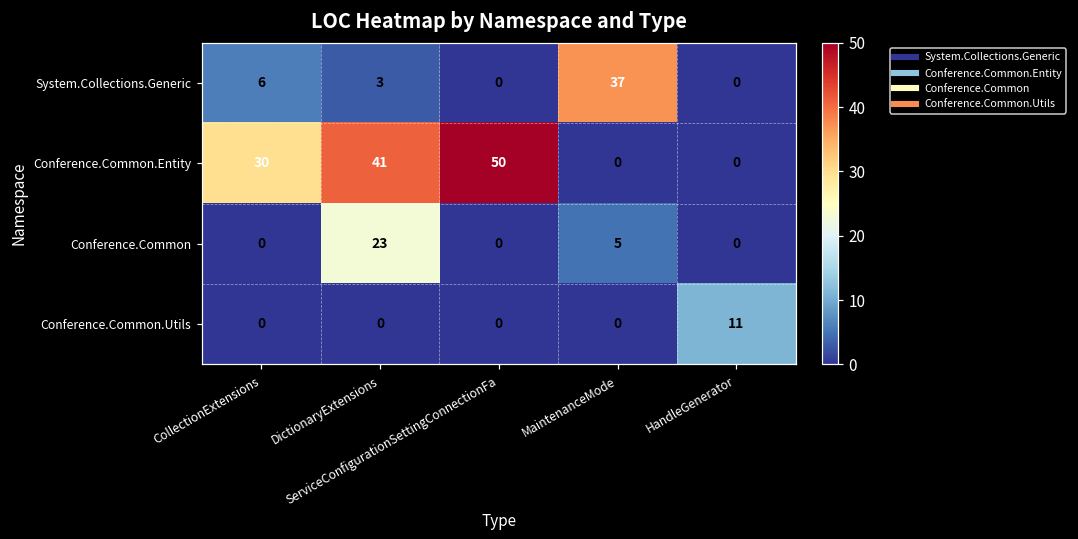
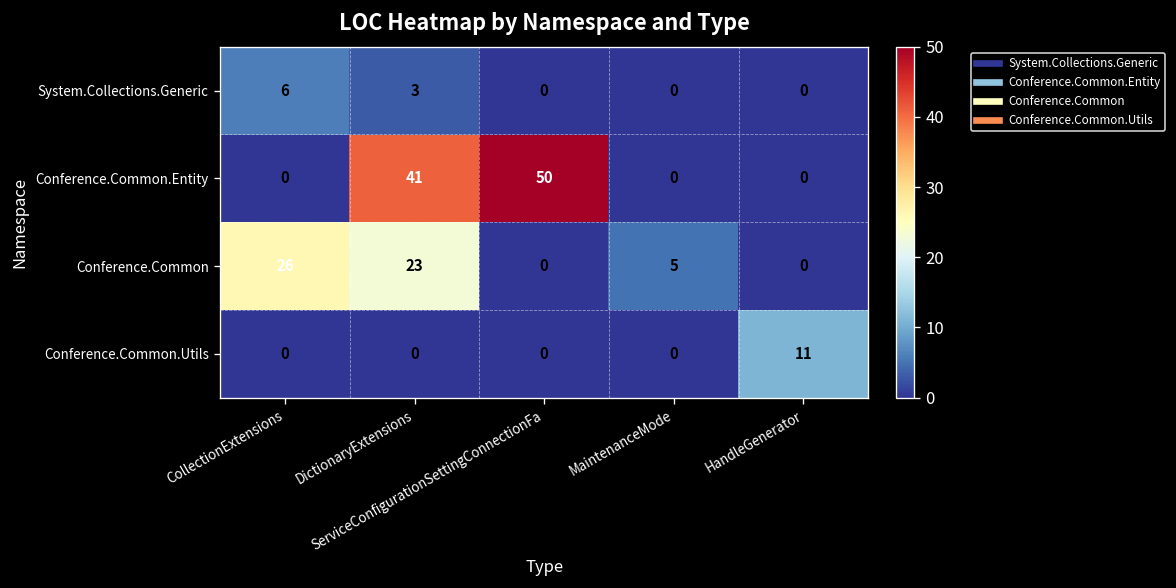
System.Collections.Generic, MaintenanceMode: 37 -> 0
Conference.Common.Entity, CollectionExtensions: 30 -> 0
Conference.Common, CollectionExtensions: 0 -> 26
